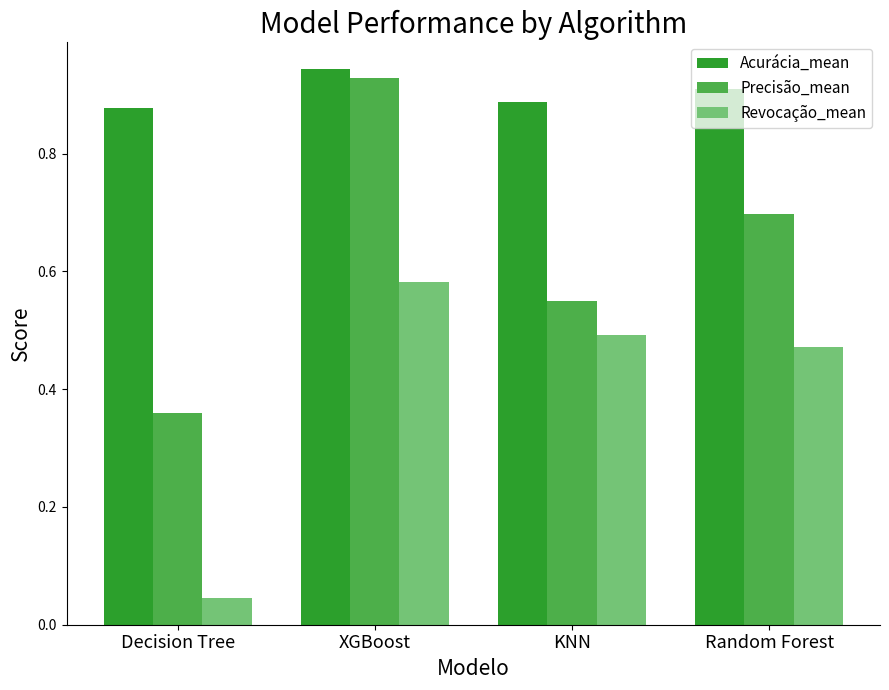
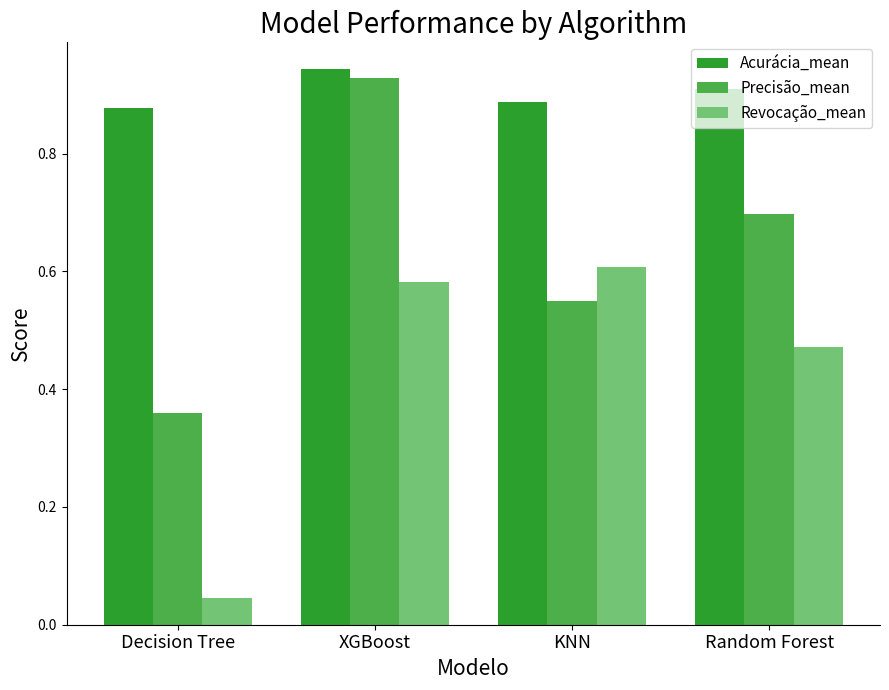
Revocação_mean, KNN: 0.49 -> 0.61
